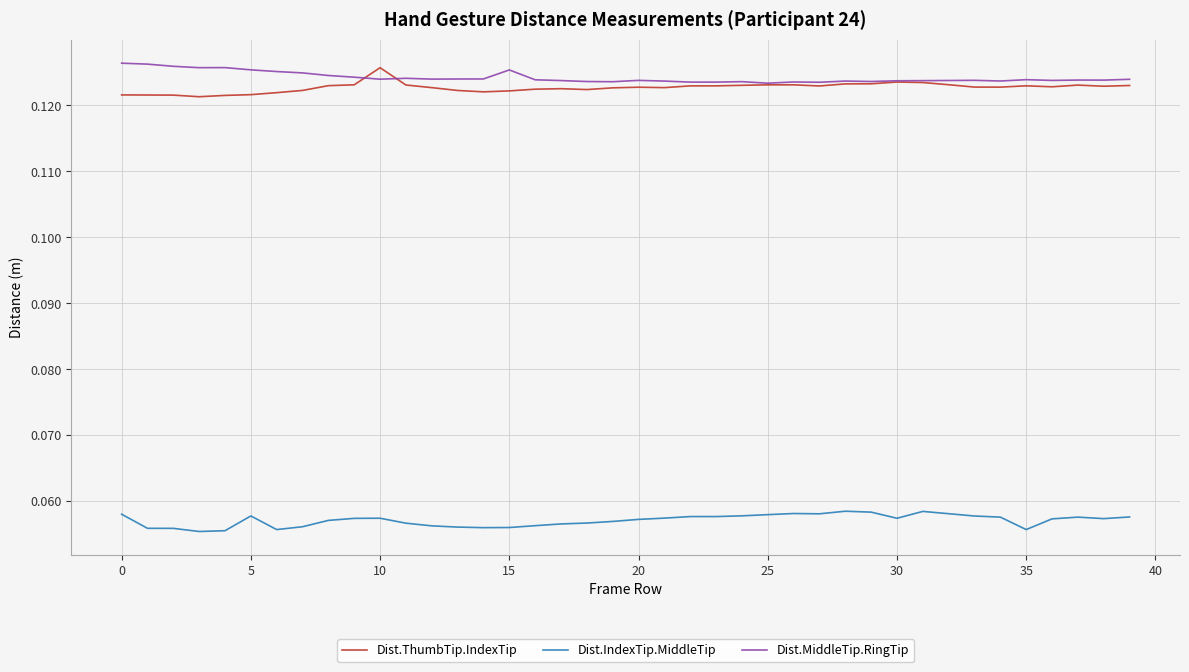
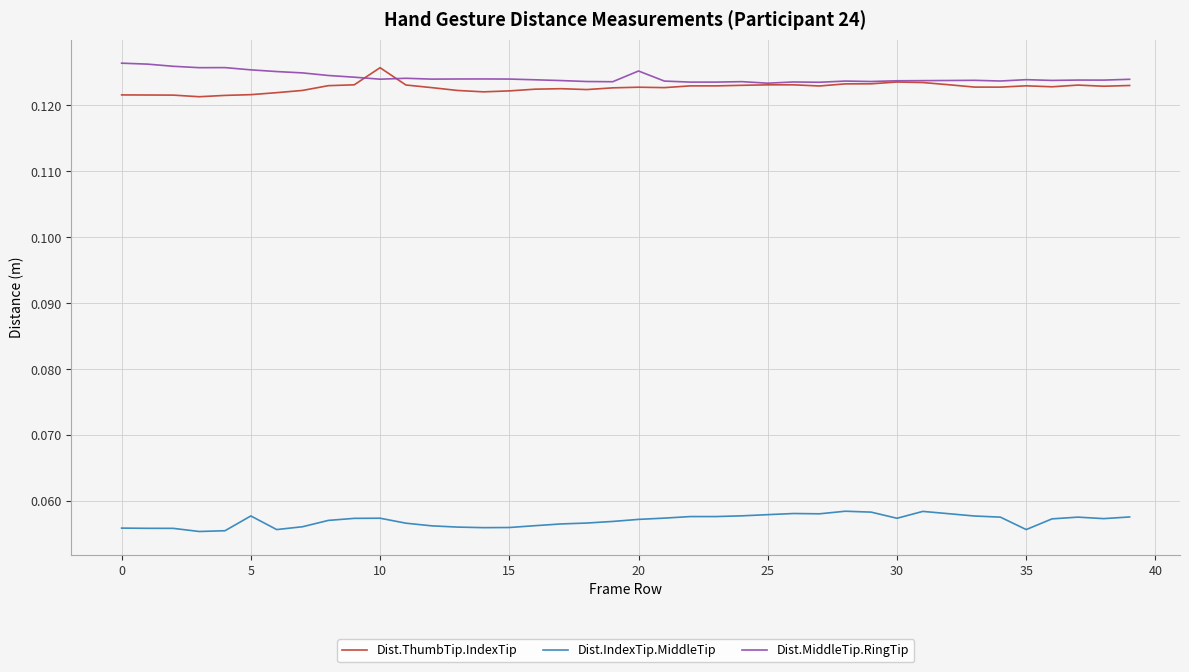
Dist.IndexTip.MiddleTip, 0: 0.058 -> 0.056
Dist.MiddleTip.RingTip, 15: 0.125 -> 0.124
Dist.MiddleTip.RingTip, 20: 0.124 -> 0.125
